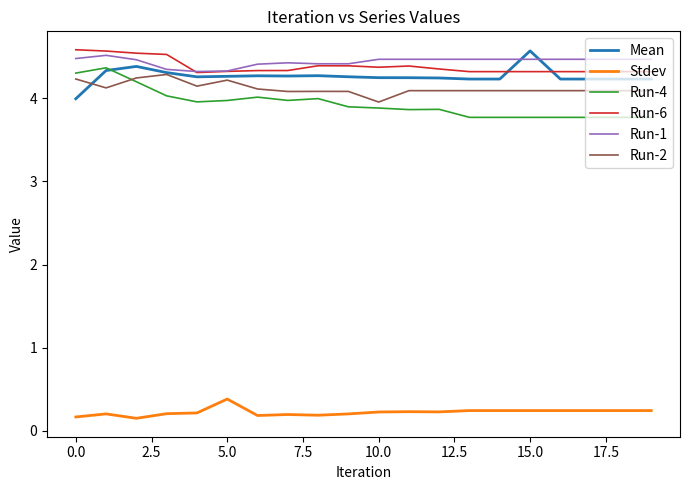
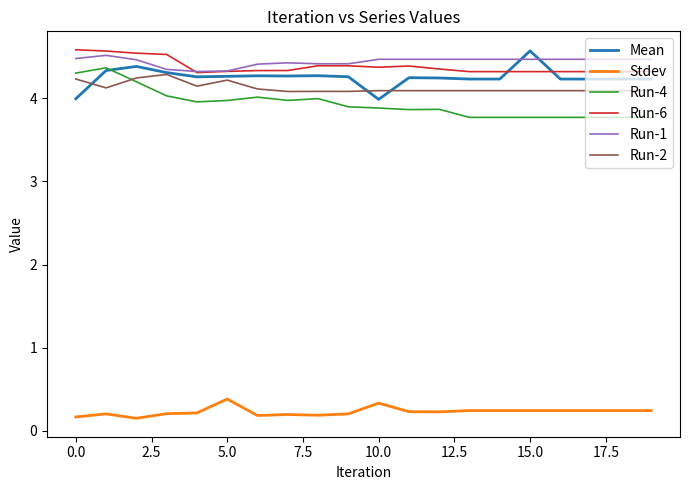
Mean, 10.0: 4.2 -> 4.0
Stdev, 10.0: 0.2 -> 0.3
Run-2, 10.0: 4.0 -> 4.1
